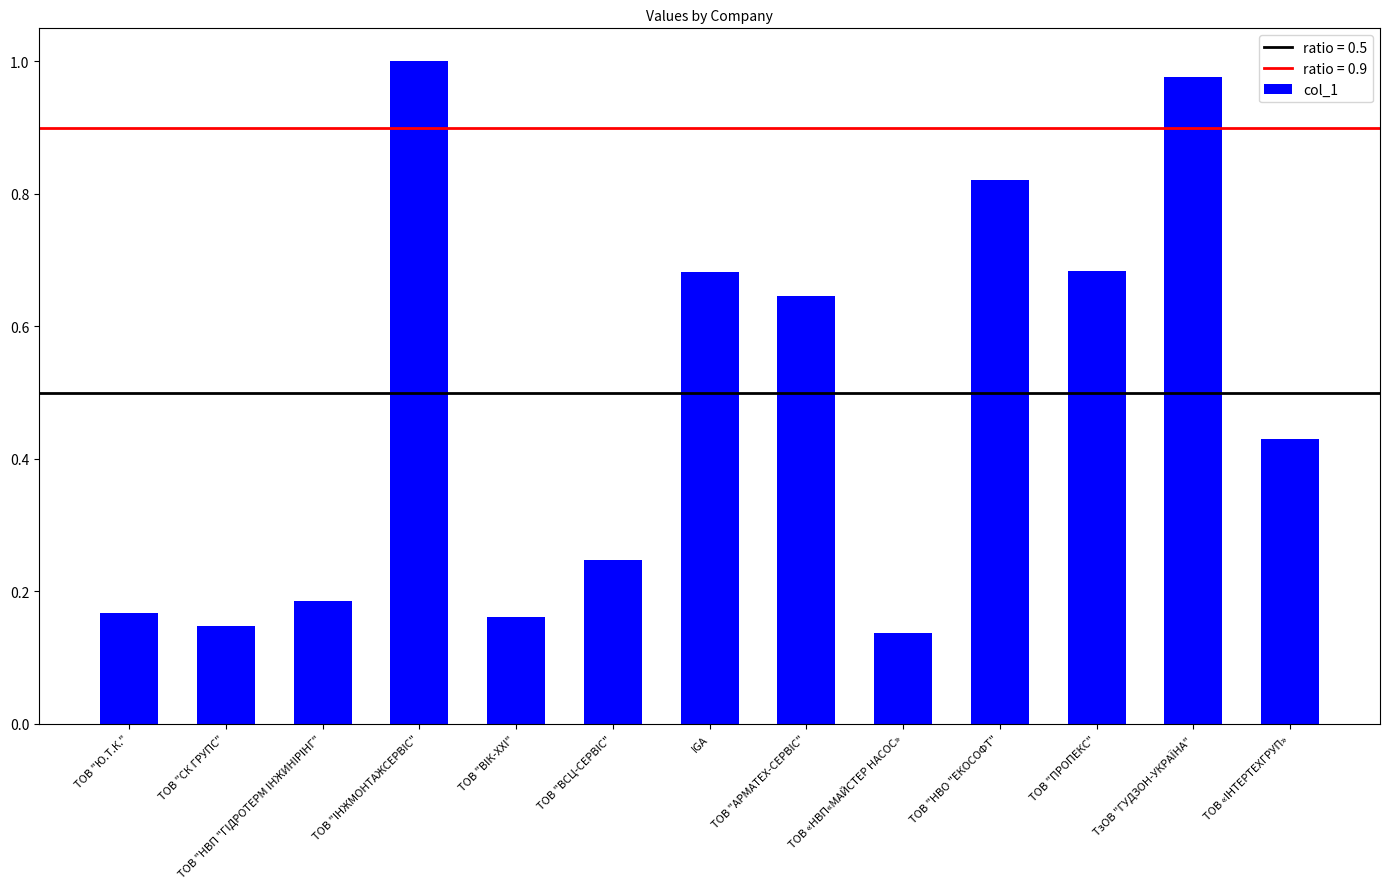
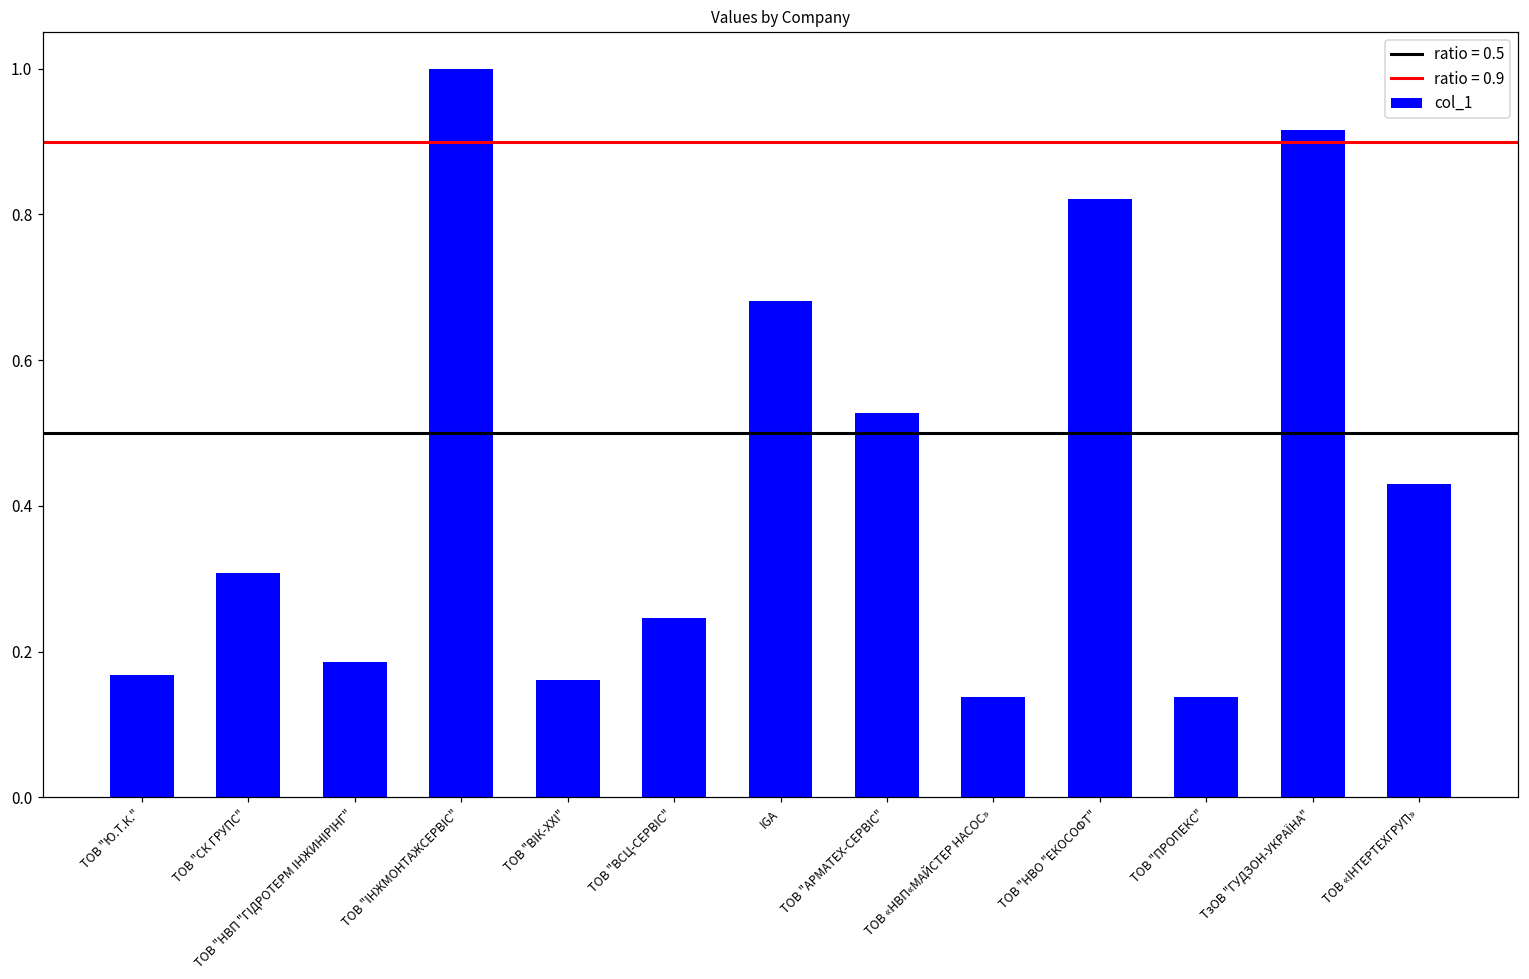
ТОВ "СК ГРУПС": 0.15 -> 0.31
ТОВ "АРМАТЕХ-СЕРВІС": 0.65 -> 0.53
ТОВ "ПРОПЕКС": 0.68 -> 0.14
ТзОВ "ГУДЗОН-УКРАЇНА": 0.98 -> 0.92
